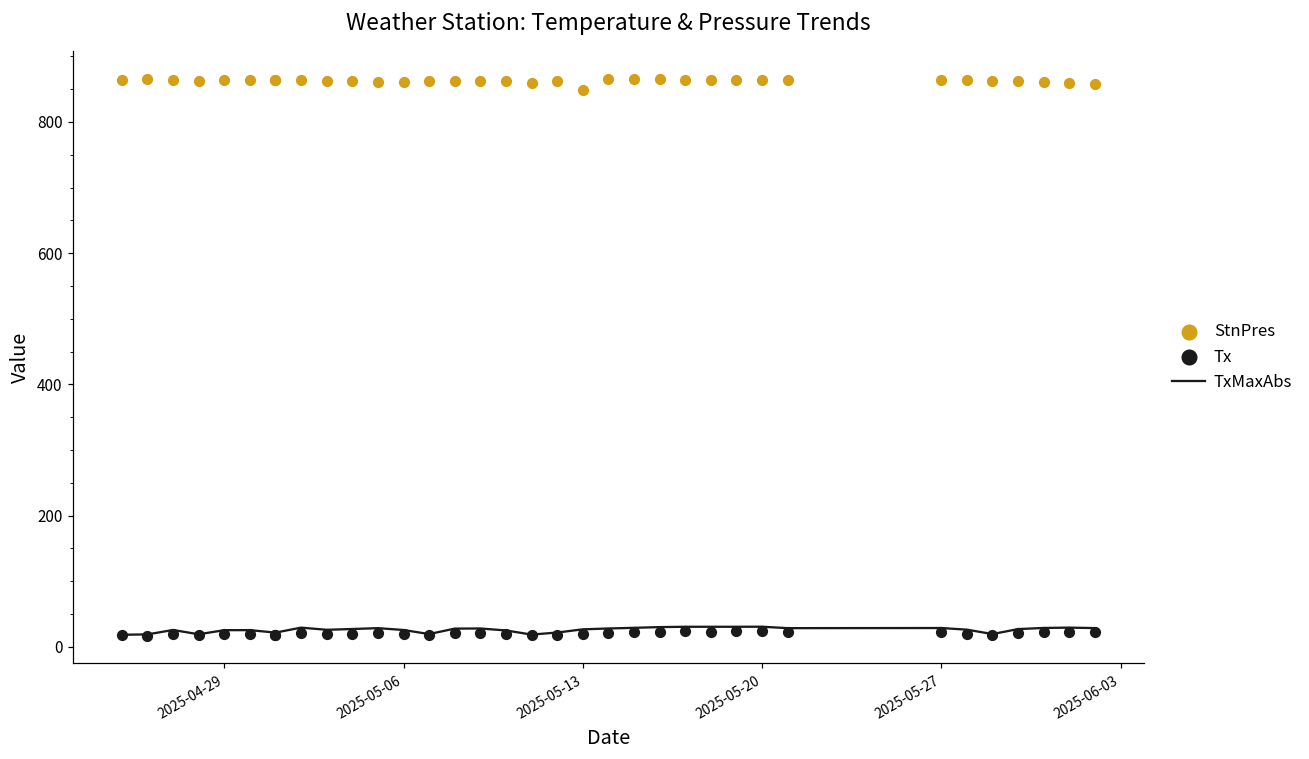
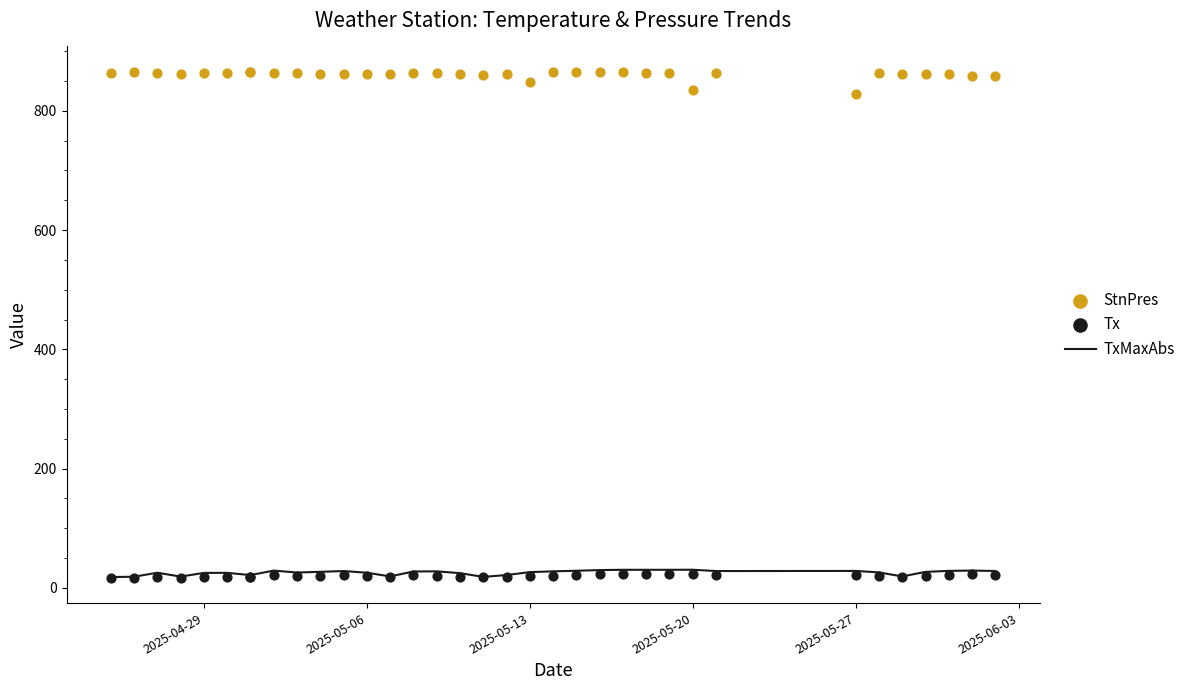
StnPres, 2025-05-20: 860 -> 830
StnPres, 2025-05-27: 860 -> 830
